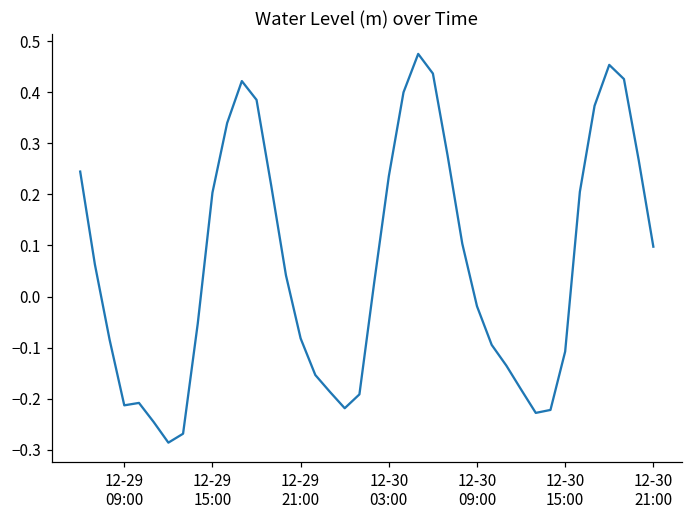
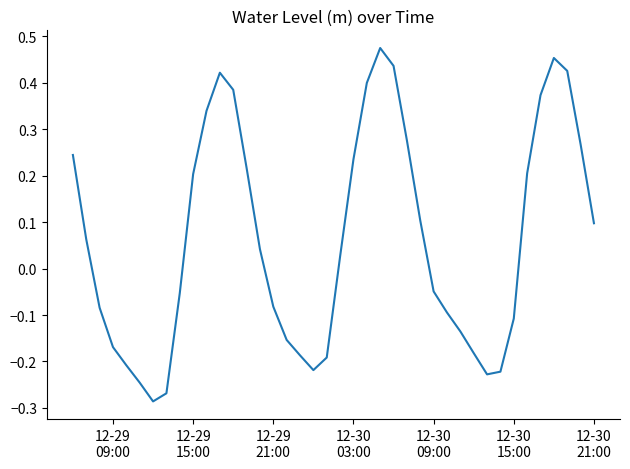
12-29 09:00: -0.21 -> -0.17
12-30 09:00: -0.02 -> -0.05
